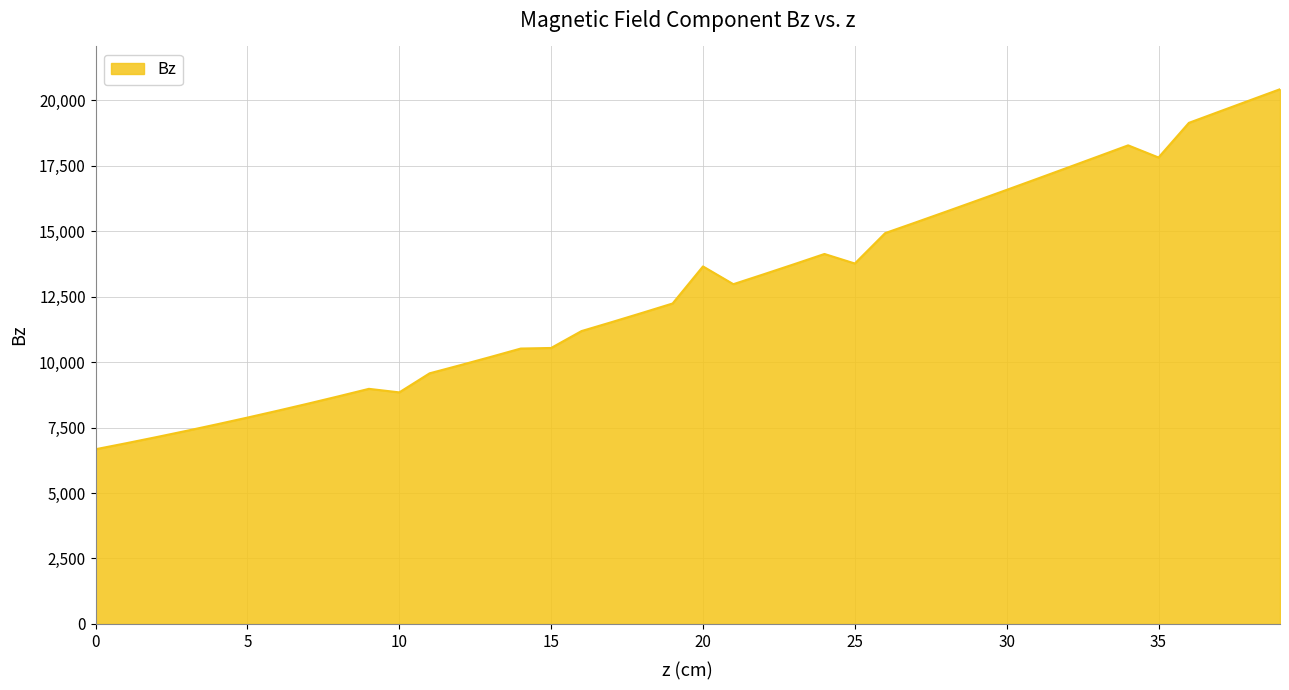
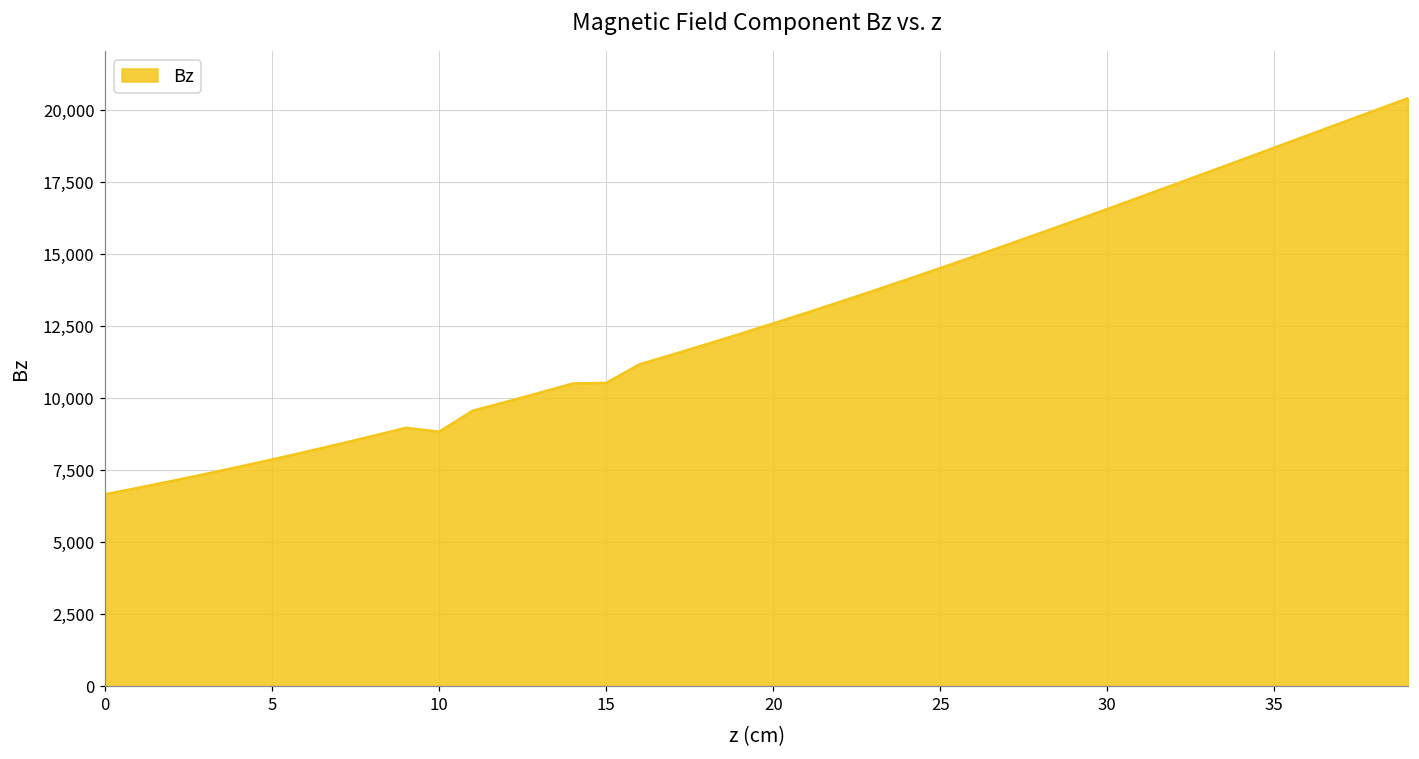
20: 13,700 -> 12,600
25: 13,800 -> 14,500
35: 17,800 -> 18,700
